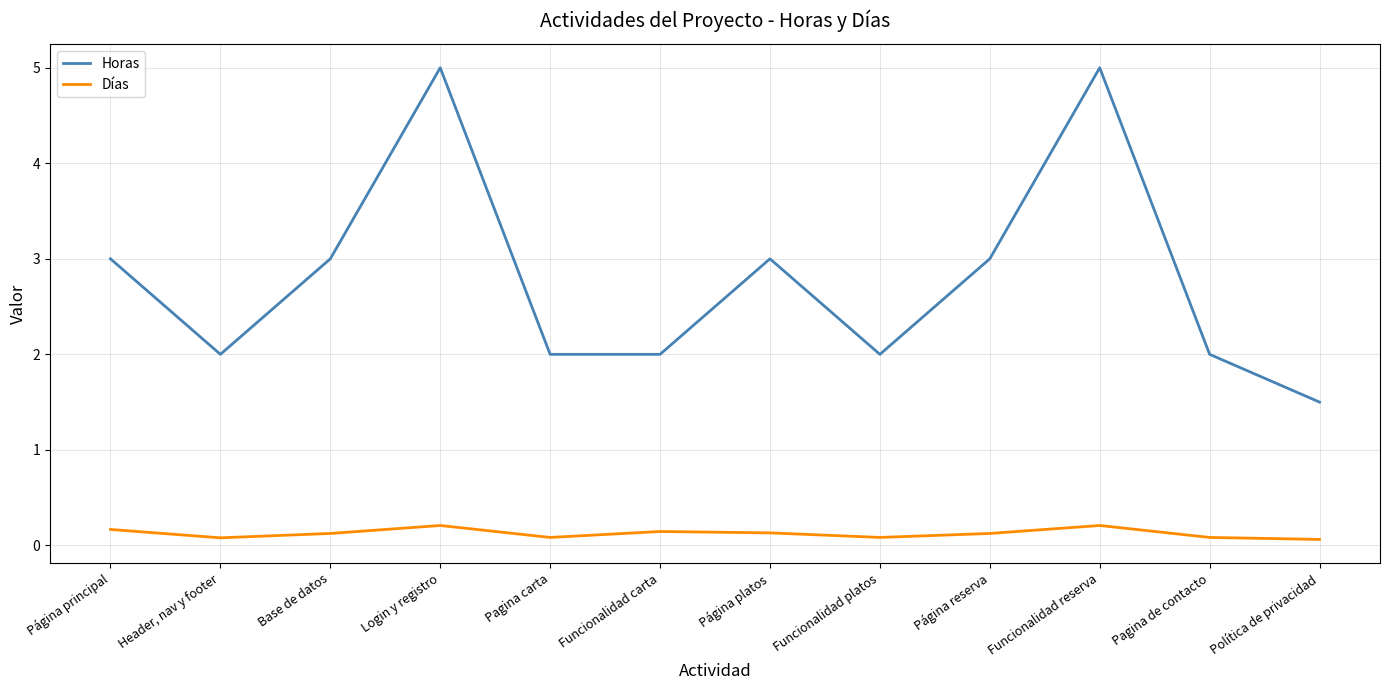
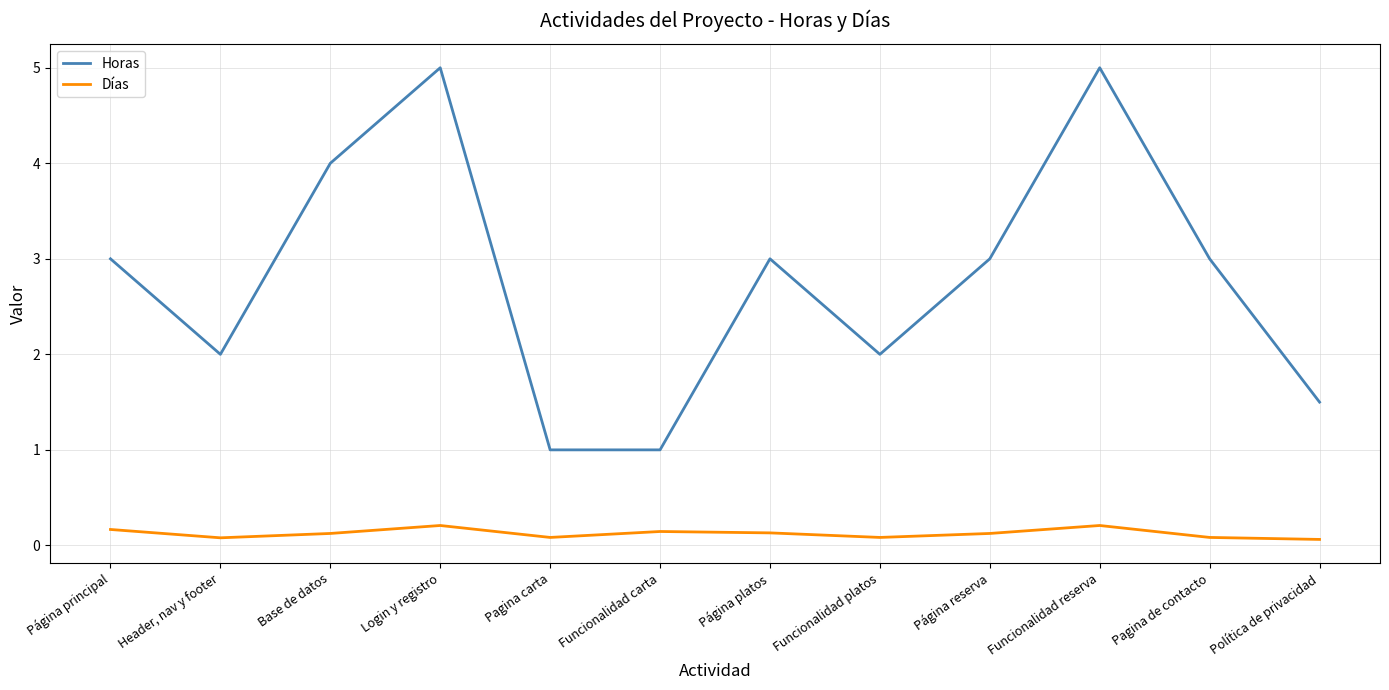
Horas, Base de datos: 3 -> 4
Horas, Pagina carta: 2 -> 1
Horas, Funcionalidad carta: 2 -> 1
Horas, Pagina de contacto: 2 -> 3
